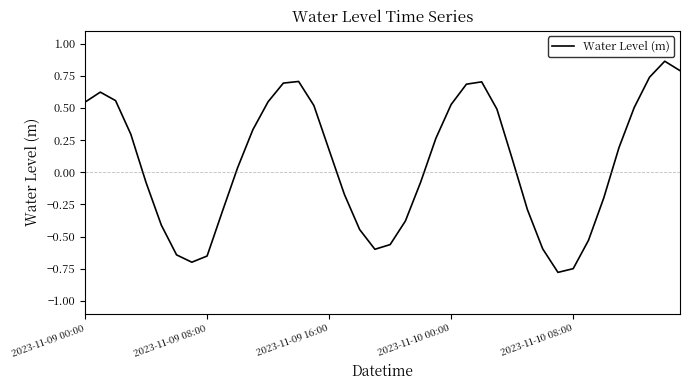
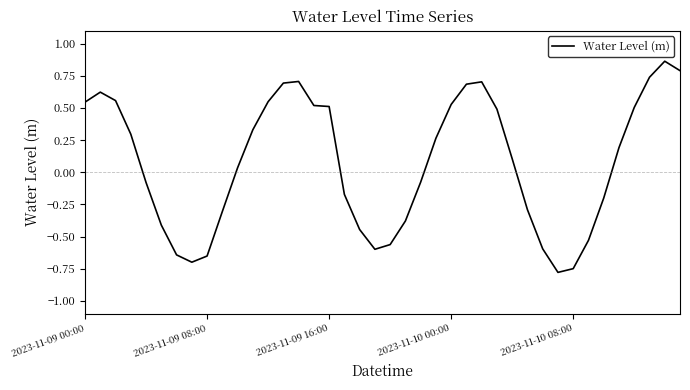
2023-11-09 16:00: 0.17 -> 0.51
